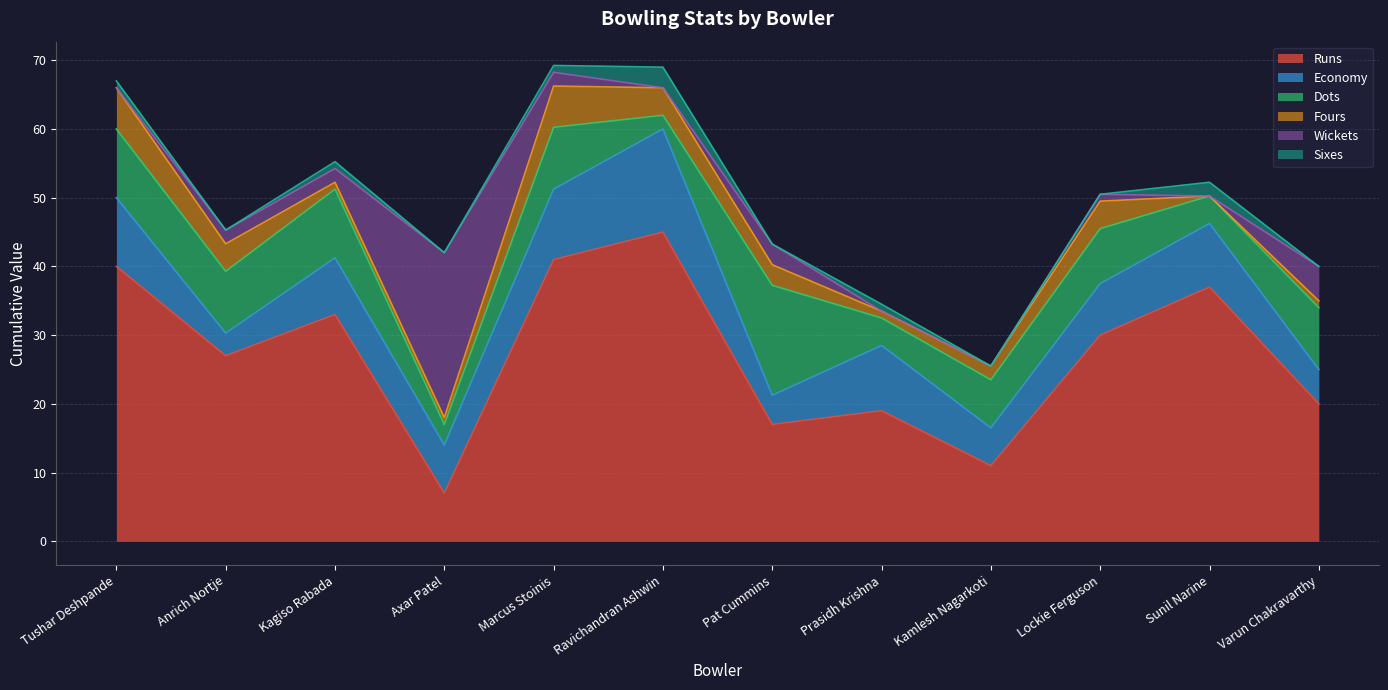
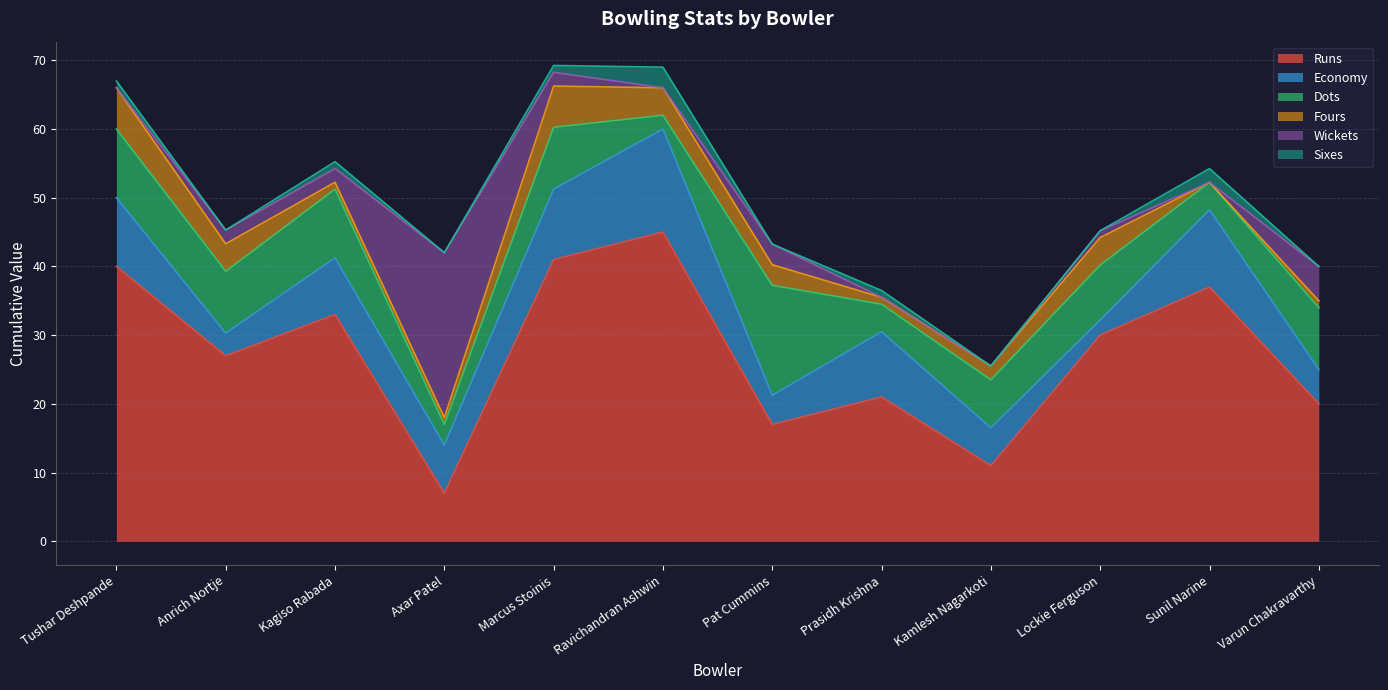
Runs, Prasidh Krishna: 19 -> 21
Economy, Lockie Ferguson: 8 -> 2
Economy, Sunil Narine: 9 -> 11
